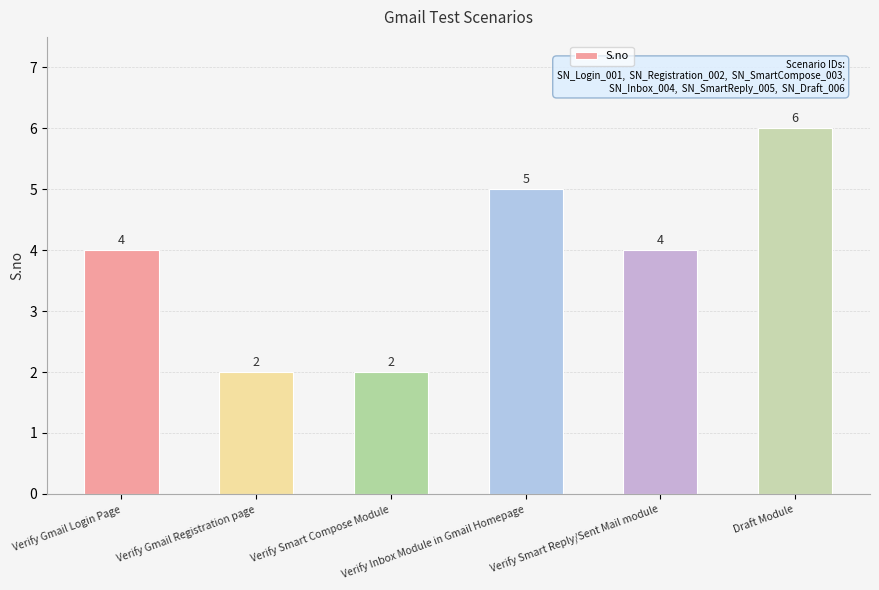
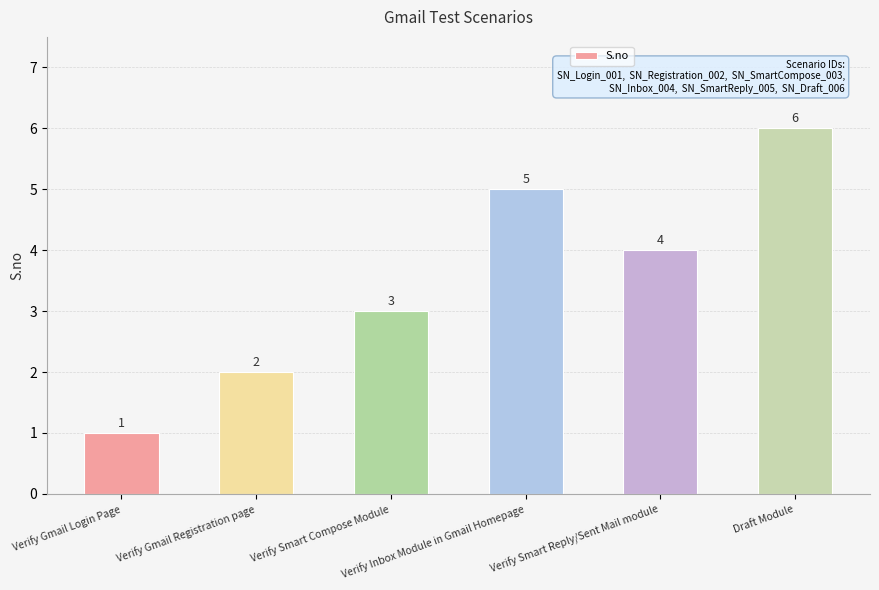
Verify Gmail Login Page: 4 -> 1
Verify Smart Compose Module: 2 -> 3
